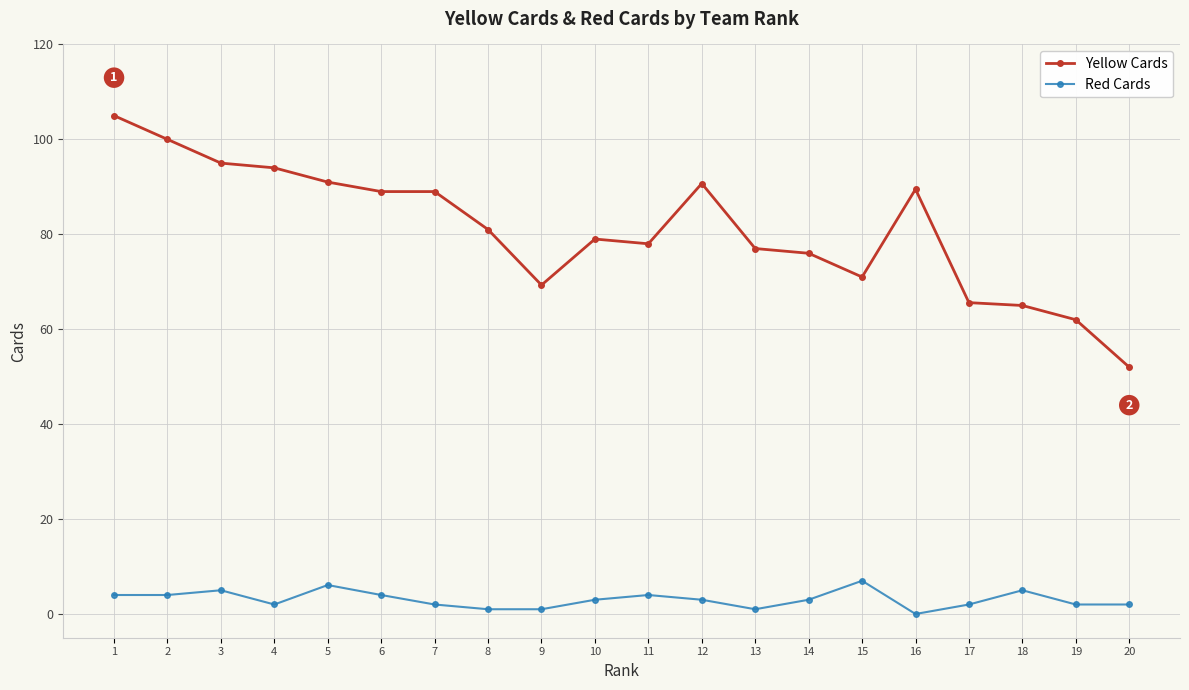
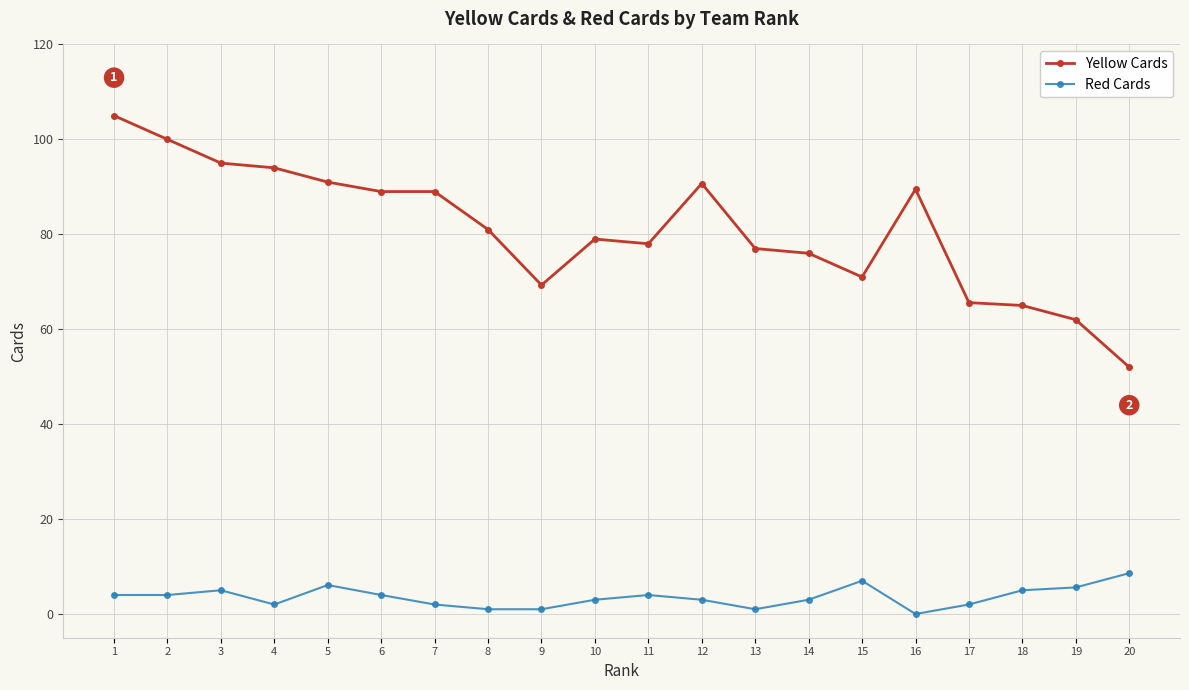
Red Cards, 19: 2 -> 6
Red Cards, 20: 2 -> 9
